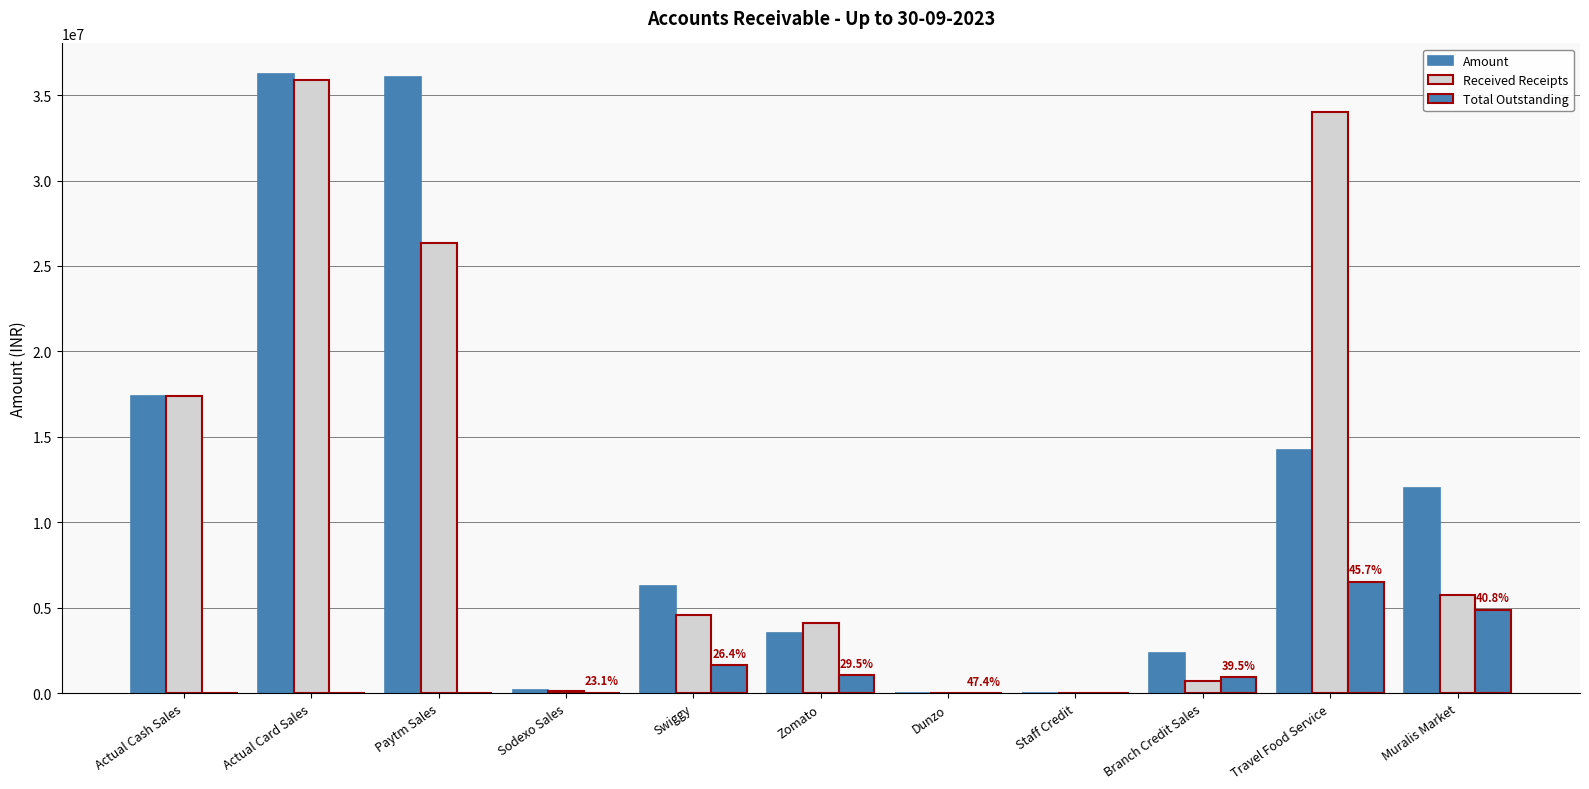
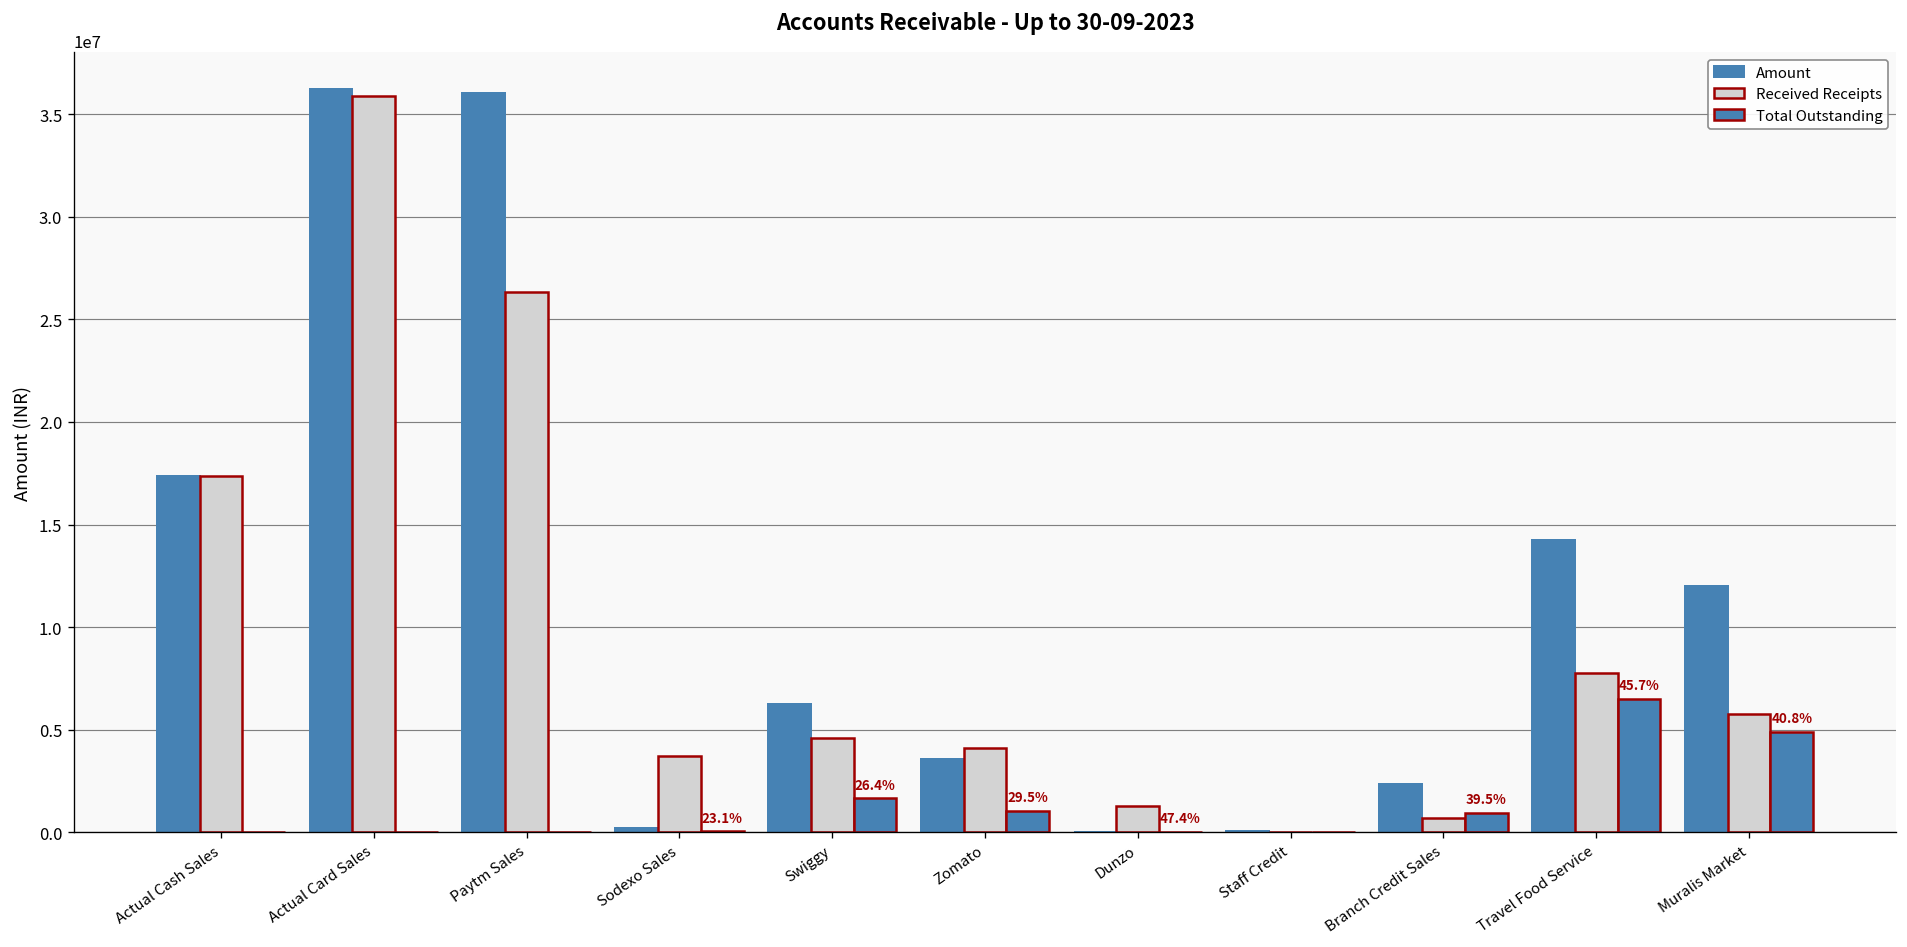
Received Receipts, Sodexo Sales: 100000 -> 3700000
Received Receipts, Dunzo: 0 -> 1300000
Received Receipts, Travel Food Service: 34000000 -> 7700000
